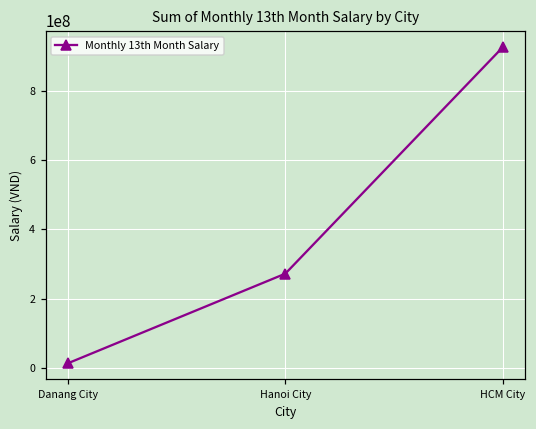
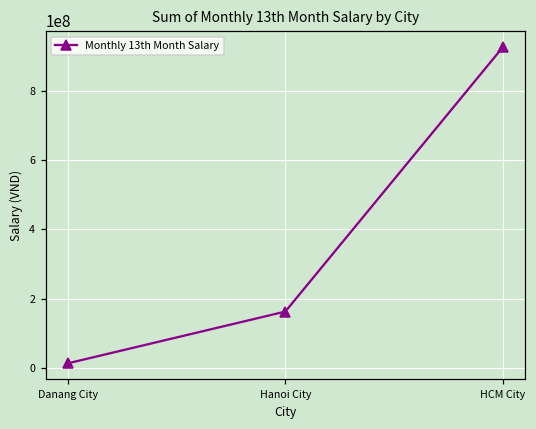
Hanoi City: 270000000 -> 160000000
